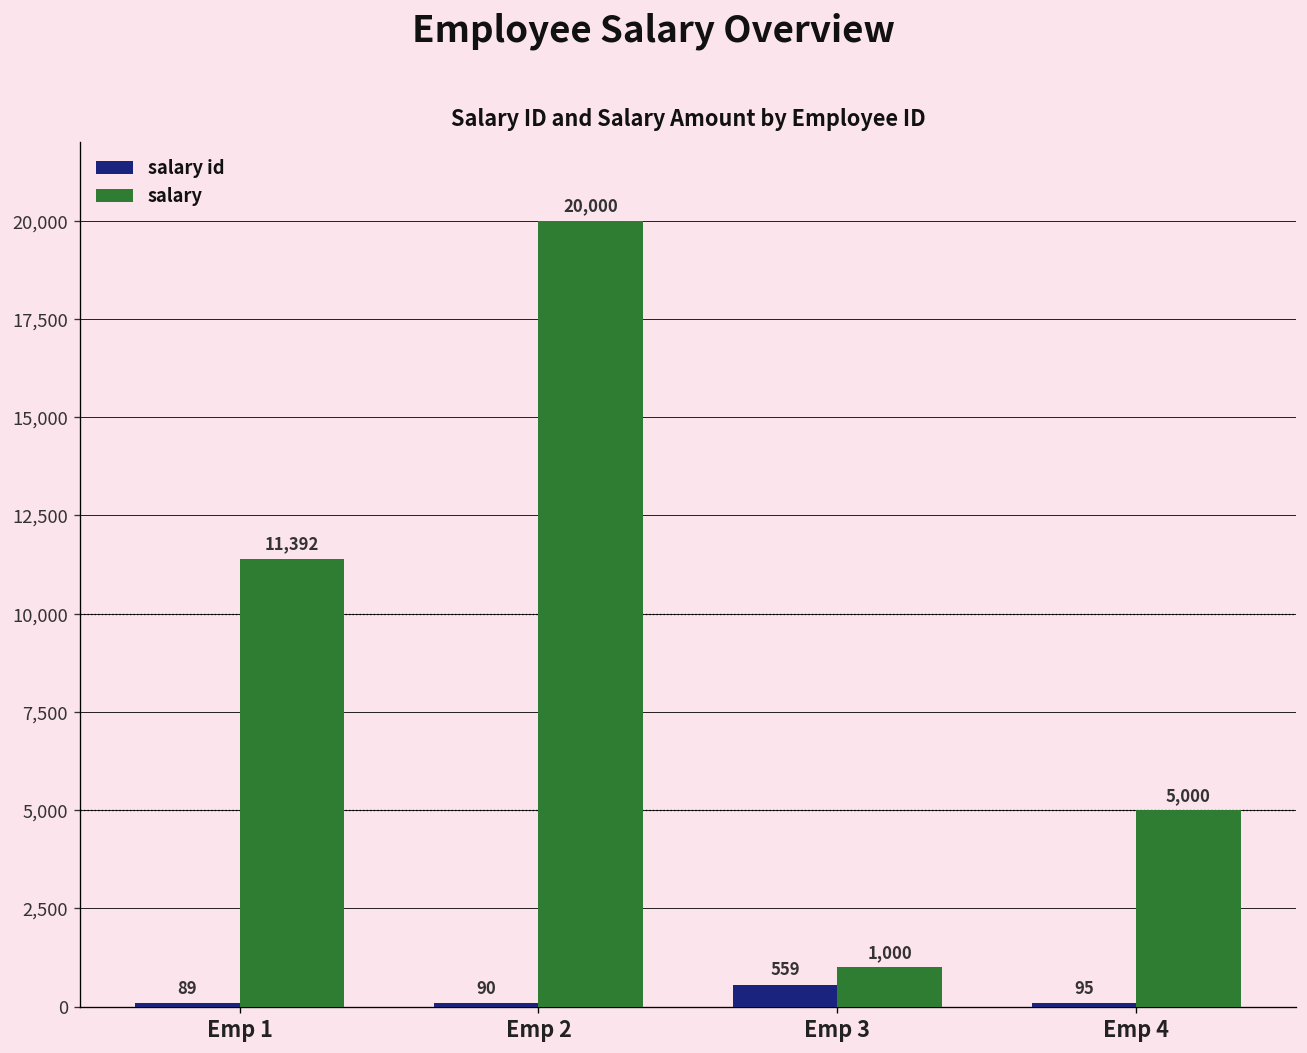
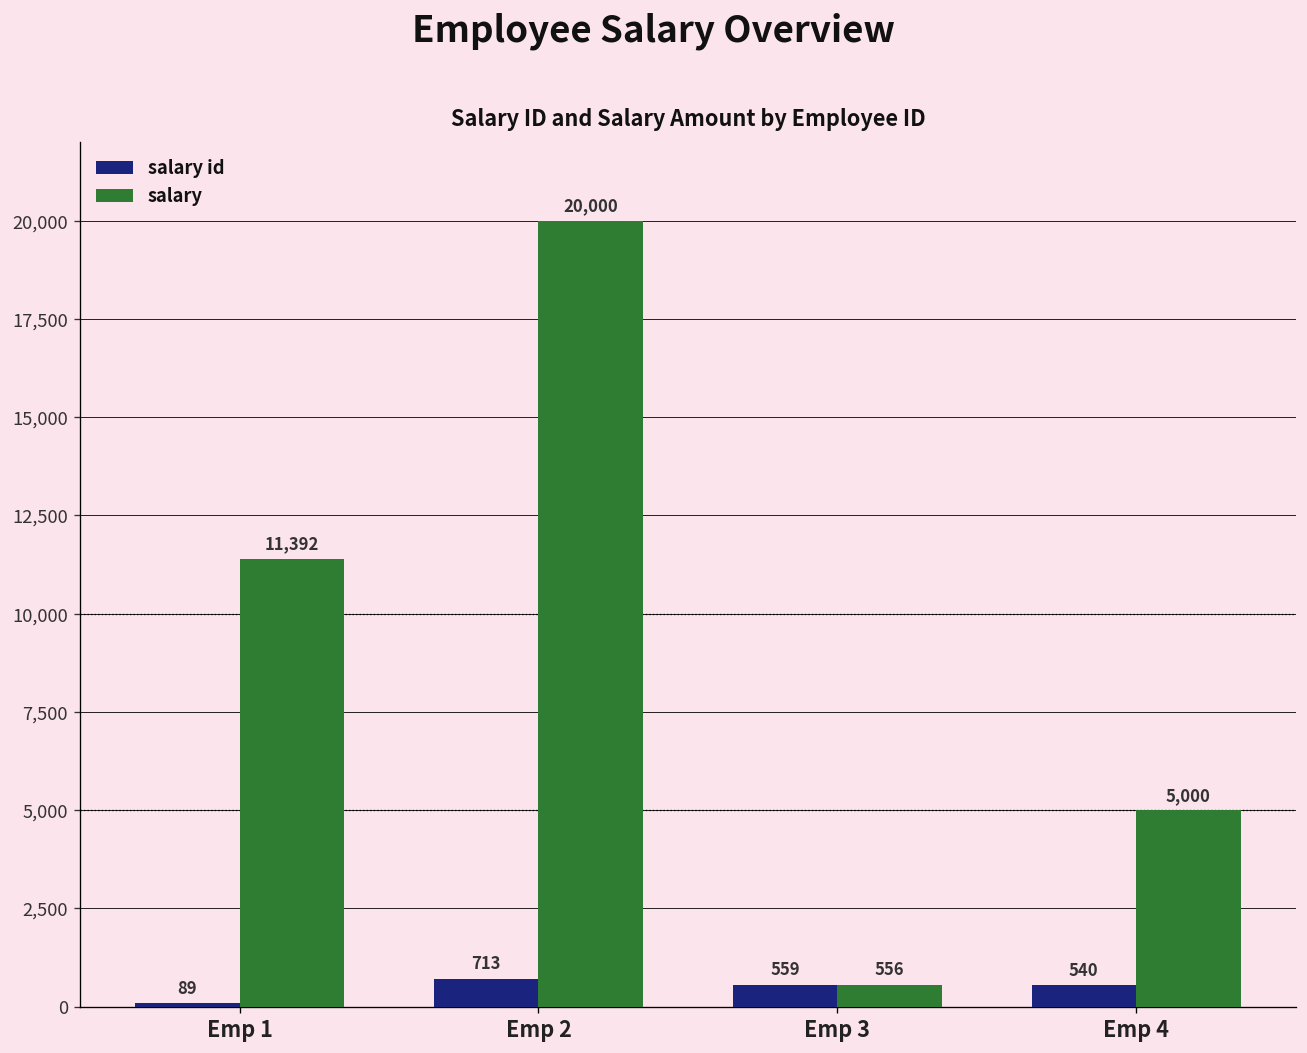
salary id, Emp 2: 90 -> 713
salary, Emp 3: 1,000 -> 556
salary id, Emp 4: 95 -> 540
